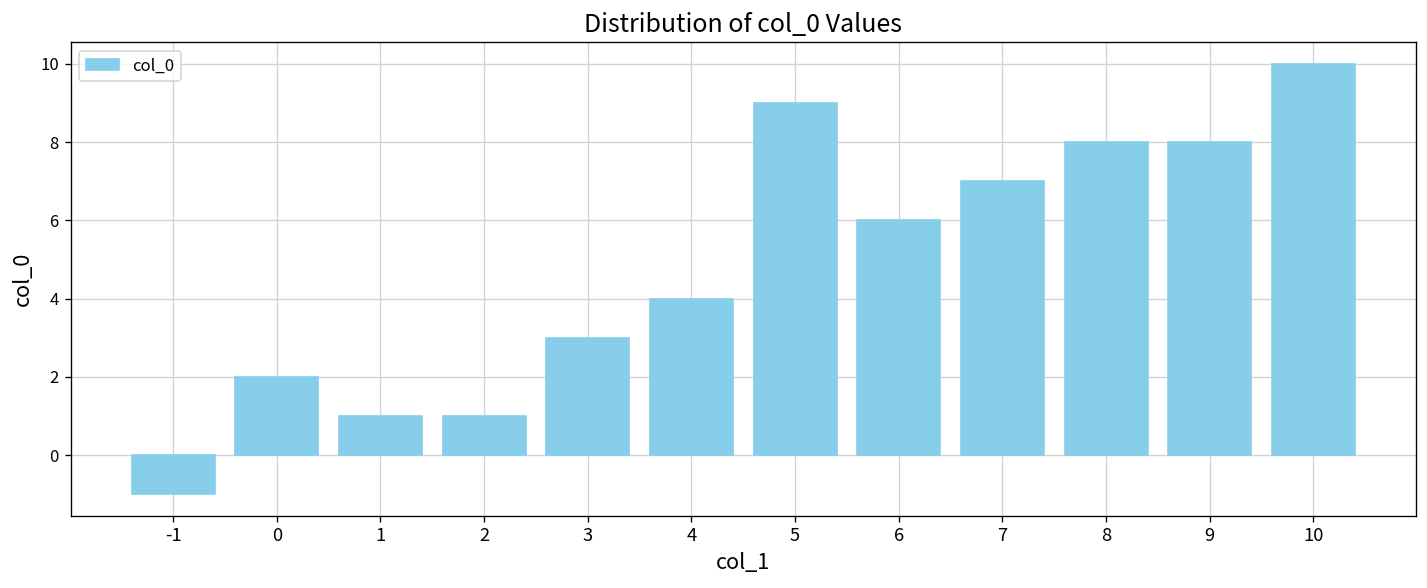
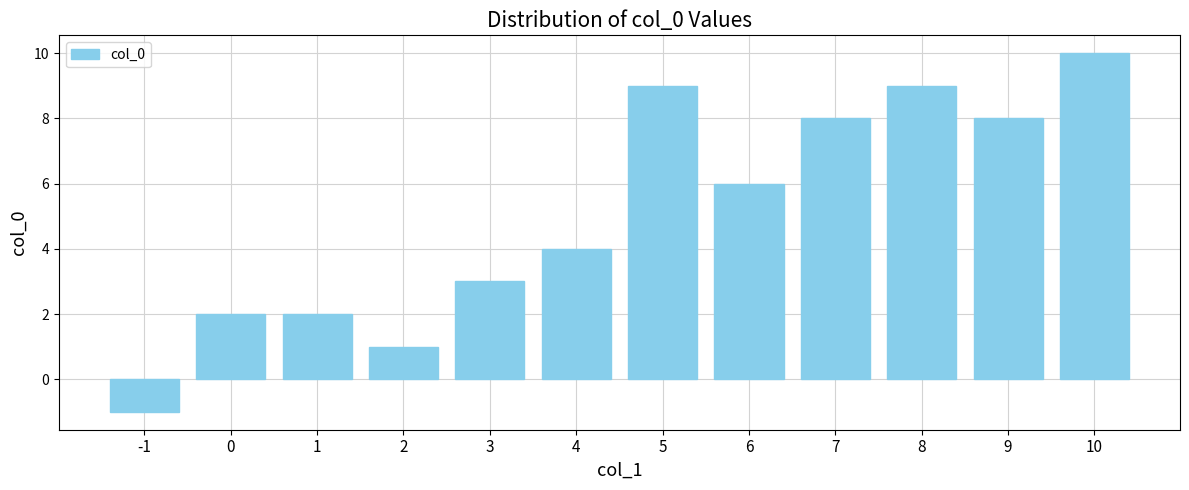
1: 1 -> 2
7: 7 -> 8
8: 8 -> 9
